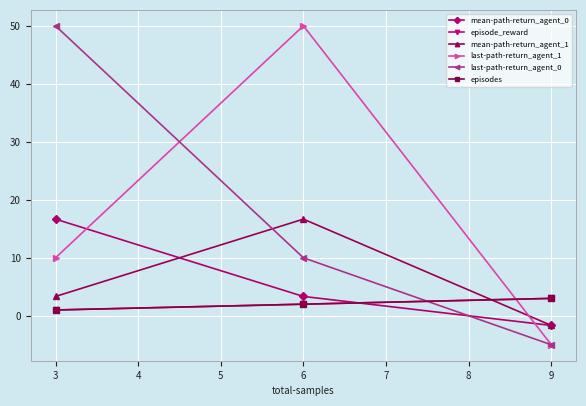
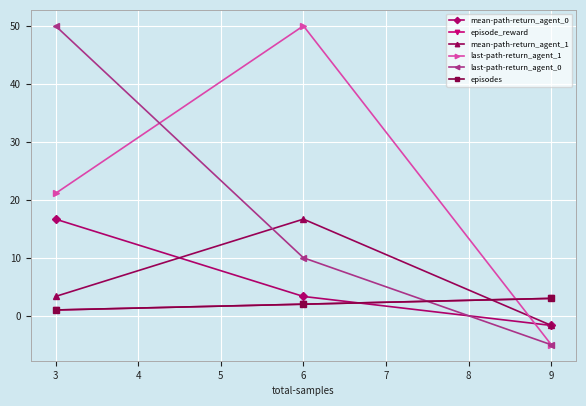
last-path-return_agent_1, 3: 10 -> 21
